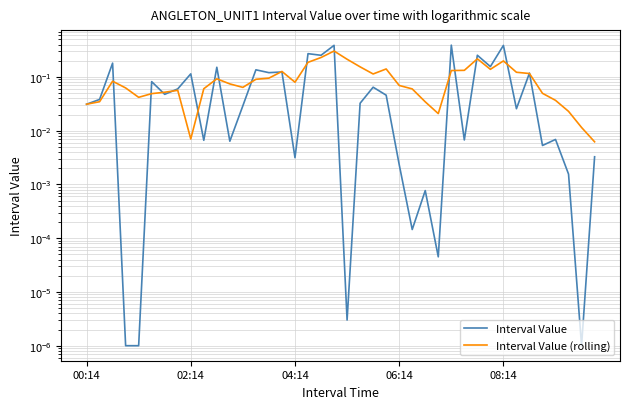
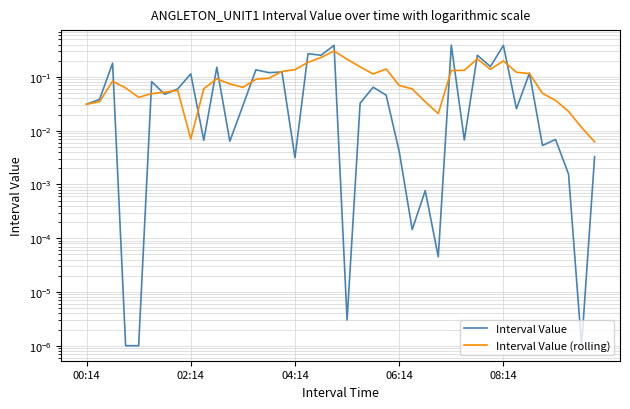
Interval Value (rolling), 04:14: 0.08 -> 0.14
Interval Value, 06:14: 0.002 -> 0.004
